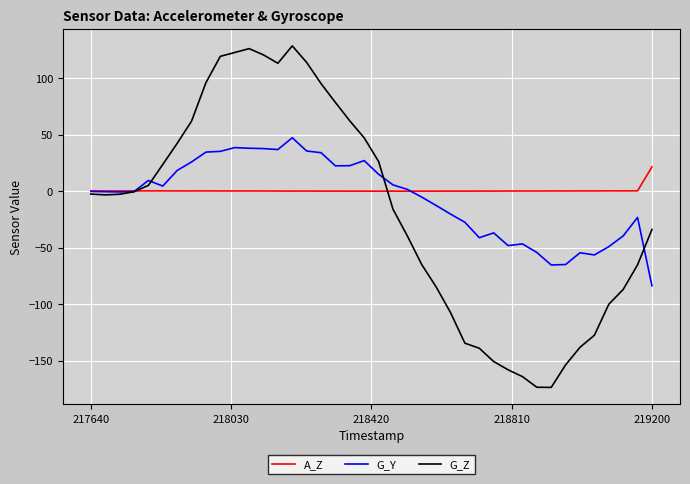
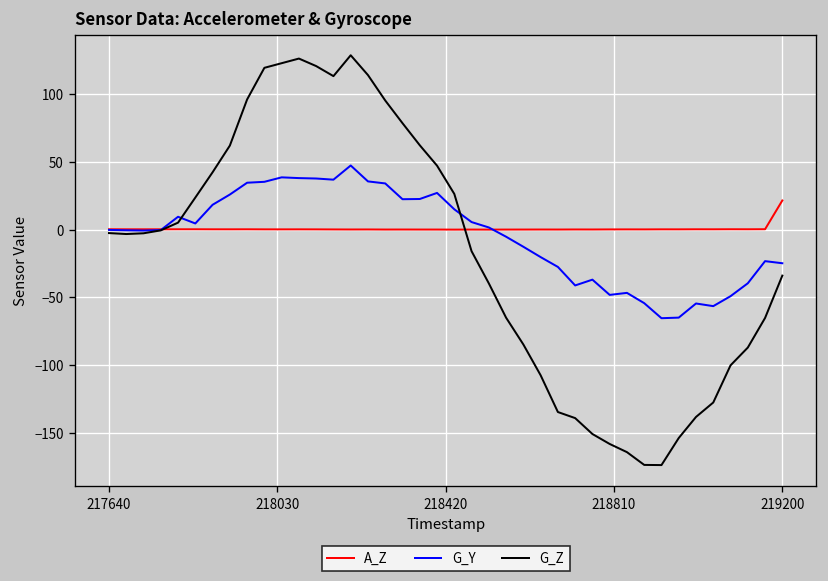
G_Y, 219200: -84 -> -25
